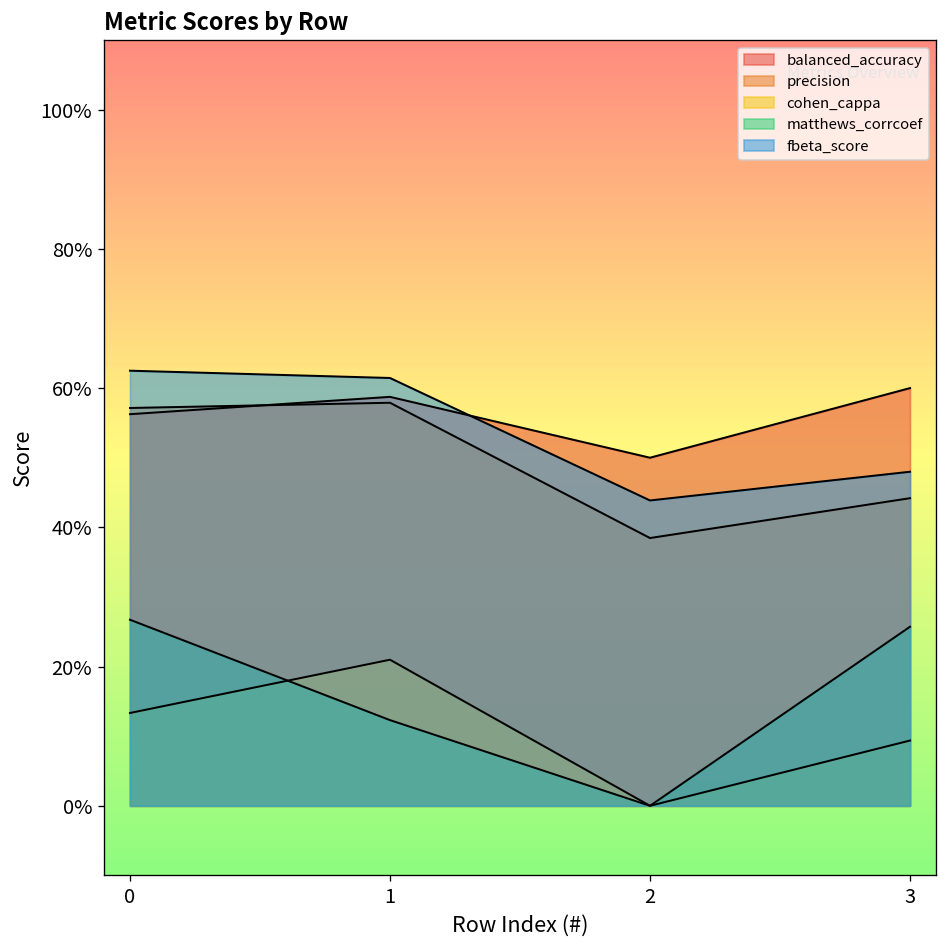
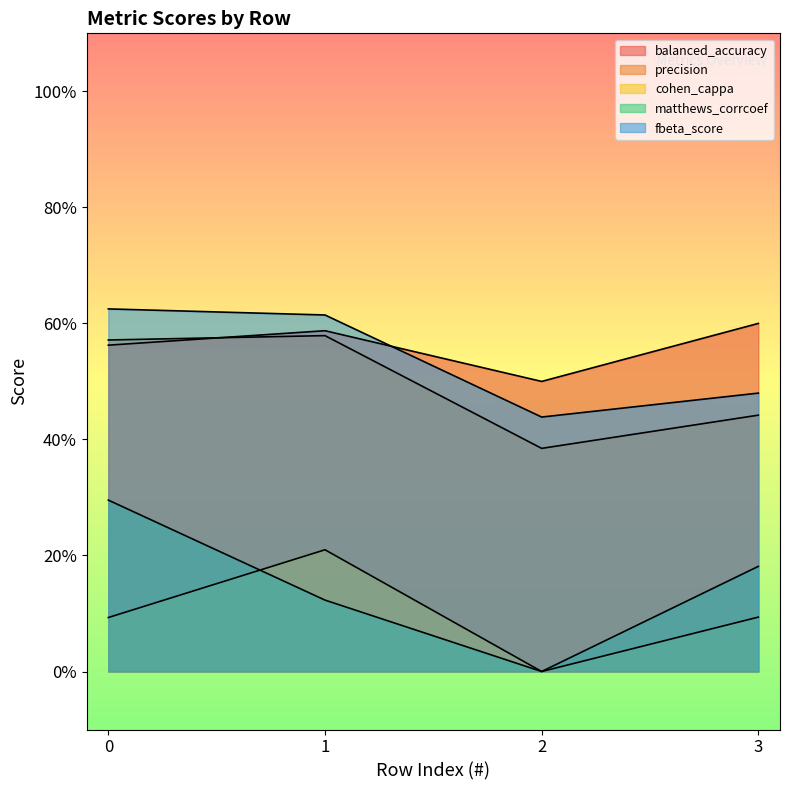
cohen_cappa, 0: 13% -> 9%
matthews_corrcoef, 0: 27% -> 30%
matthews_corrcoef, 3: 26% -> 18%
